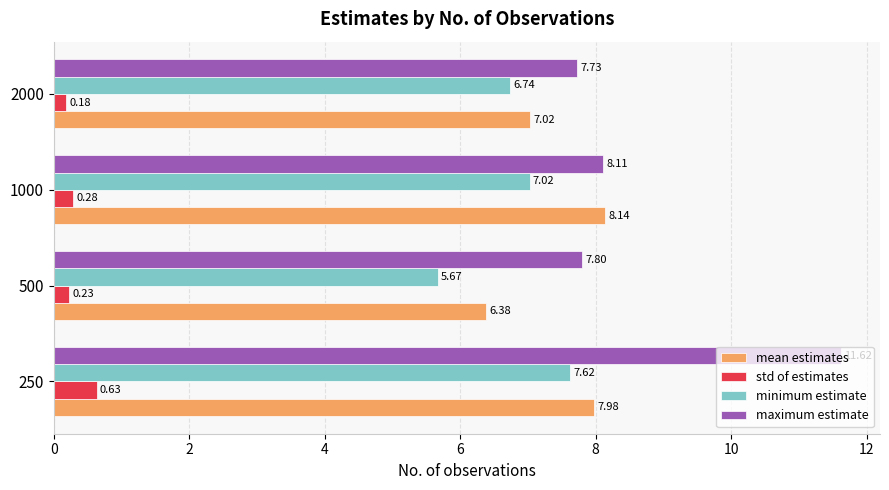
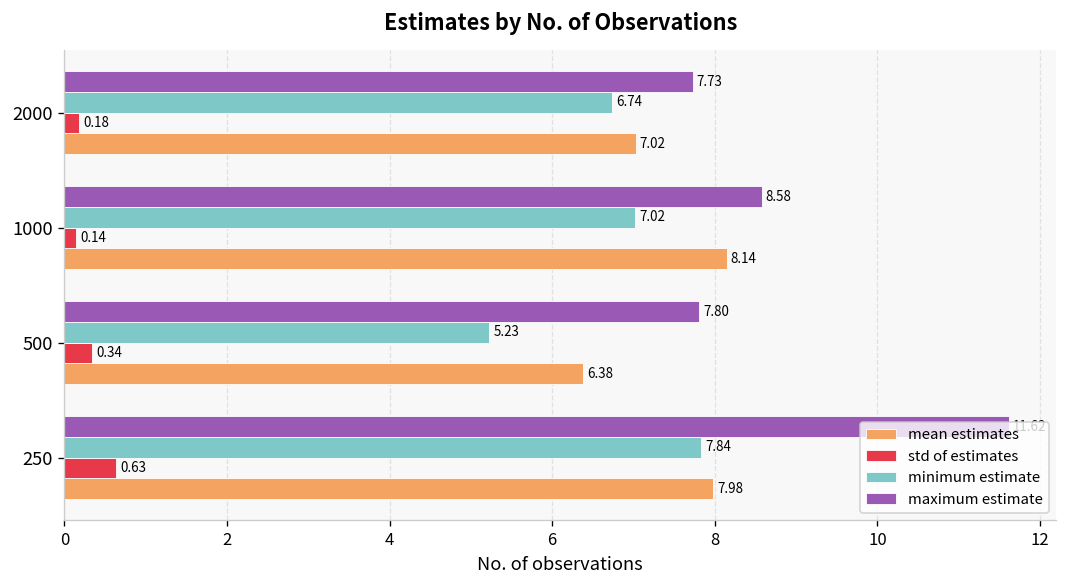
maximum estimate, 1000: 8.11 -> 8.58
std of estimates, 1000: 0.28 -> 0.14
minimum estimate, 500: 5.67 -> 5.23
std of estimates, 500: 0.23 -> 0.34
minimum estimate, 250: 7.62 -> 7.84
